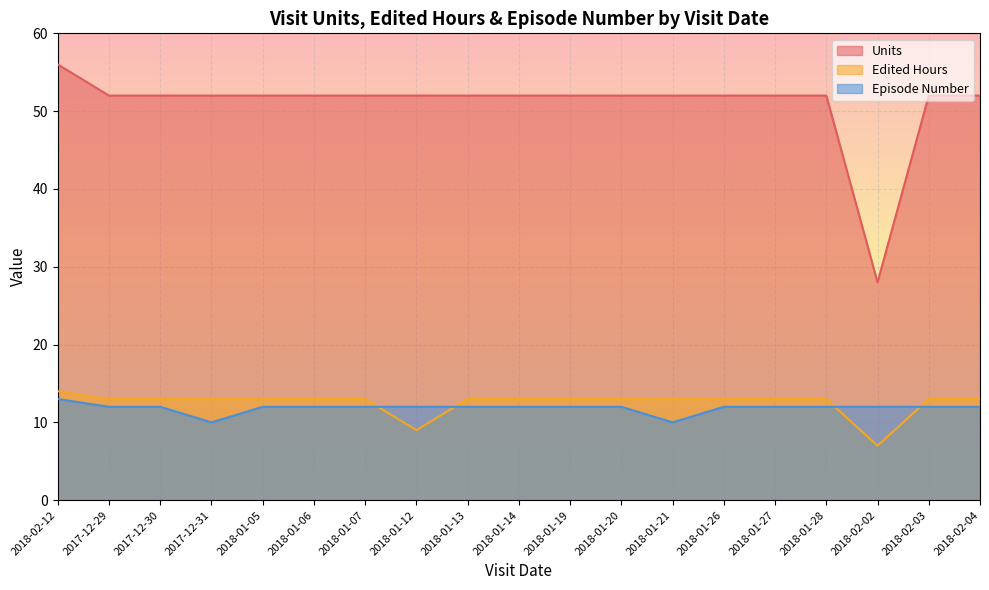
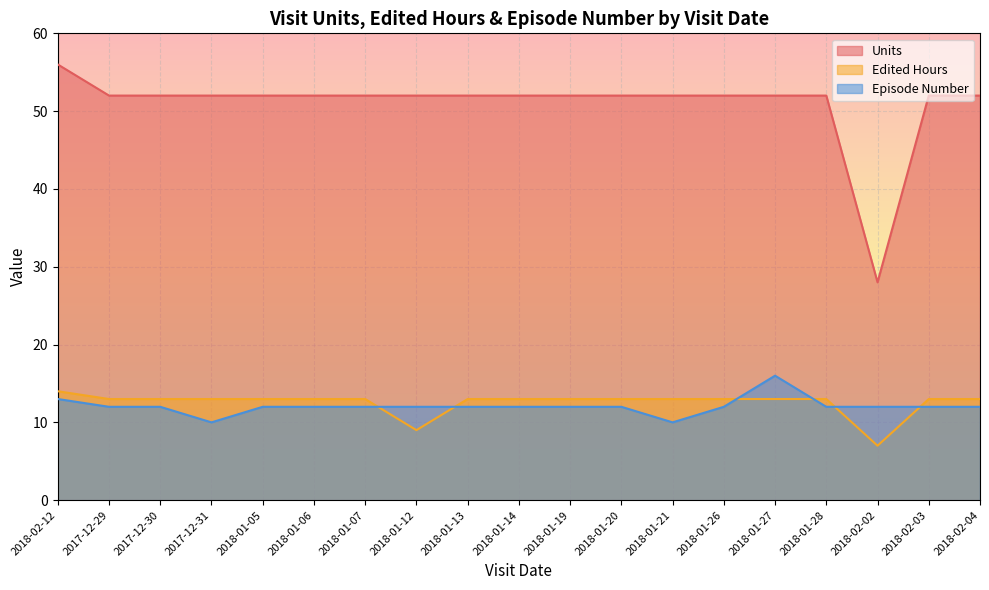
Episode Number, 2018-01-27: 12 -> 16
